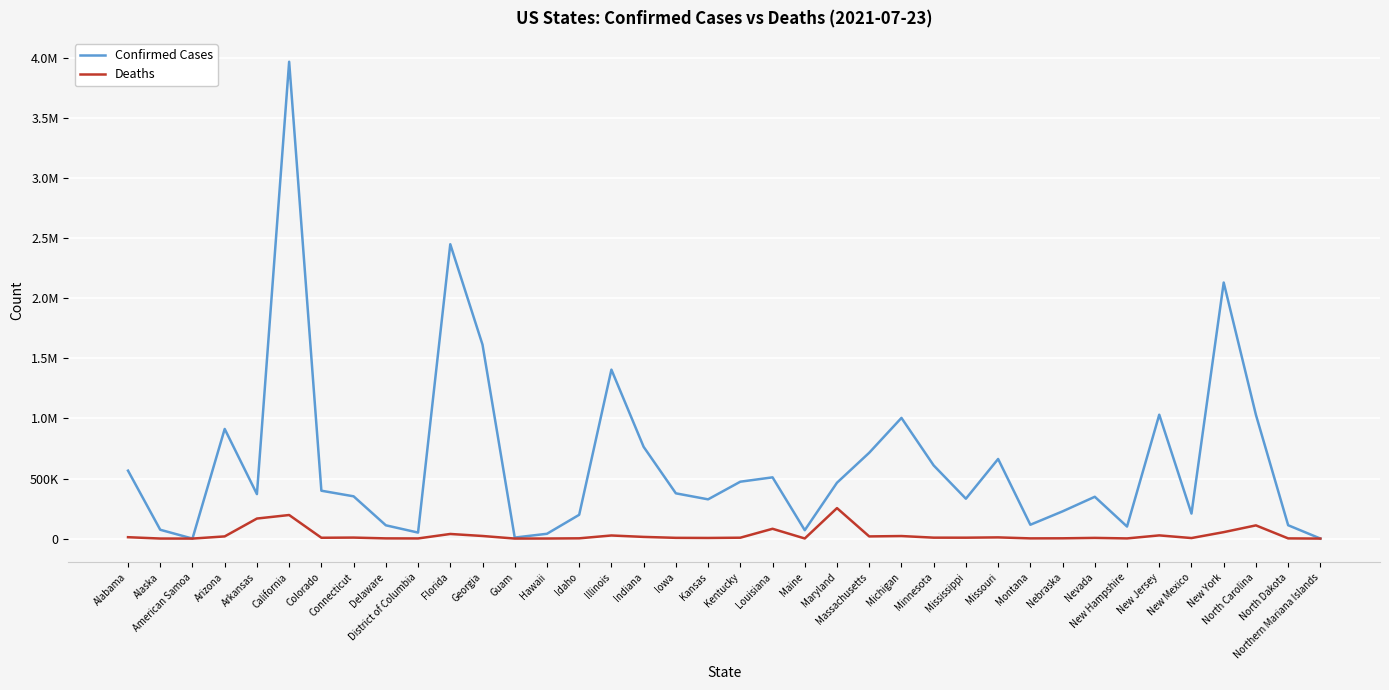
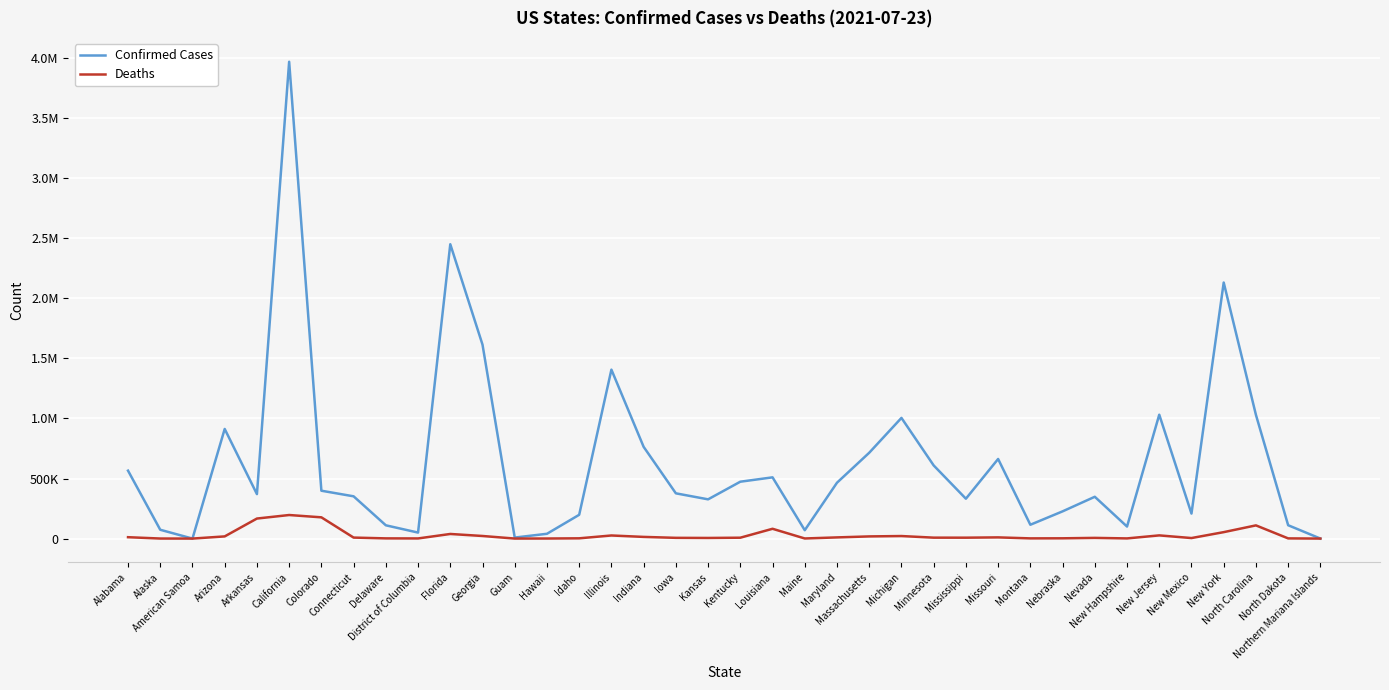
Deaths, Colorado: 10000 -> 180000
Deaths, Maryland: 250000 -> 10000
